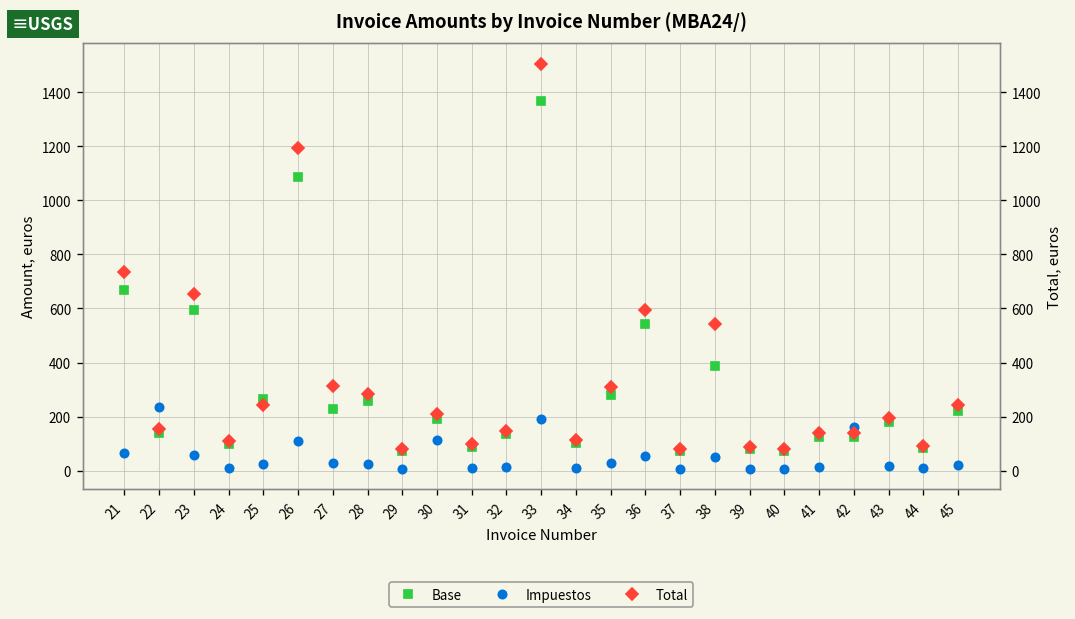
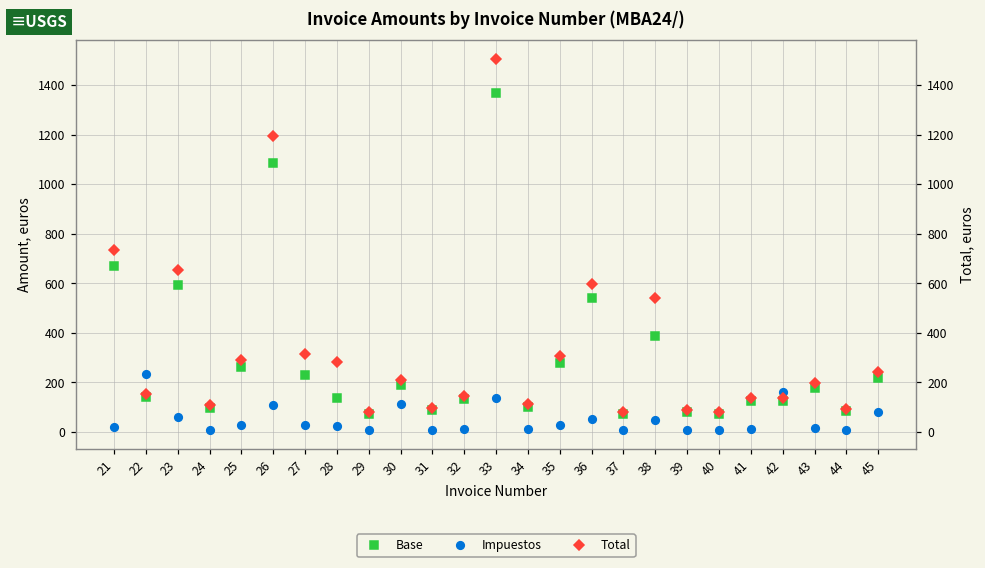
Impuestos, 21: 70 -> 20
Total, 25: 240 -> 290
Base, 28: 260 -> 140
Impuestos, 33: 190 -> 140
Impuestos, 45: 20 -> 80
